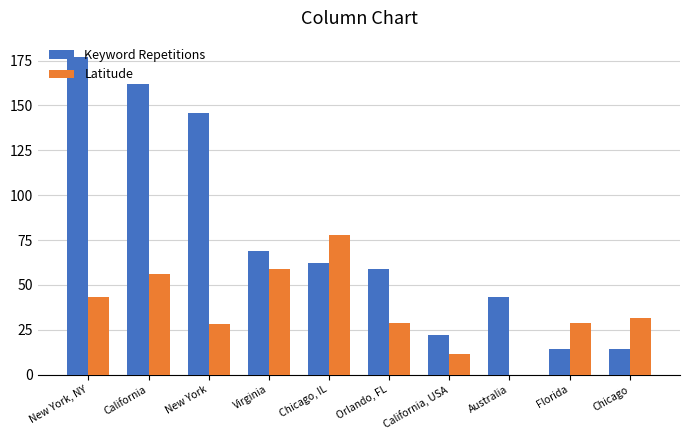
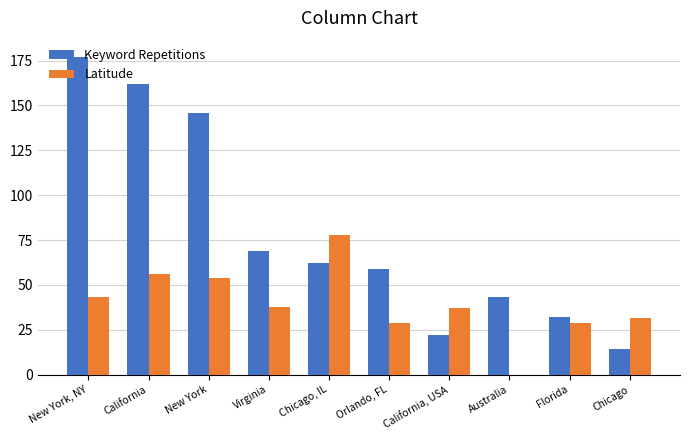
Latitude, New York: 28 -> 54
Latitude, Virginia: 59 -> 38
Latitude, California, USA: 12 -> 37
Keyword Repetitions, Florida: 14 -> 32
